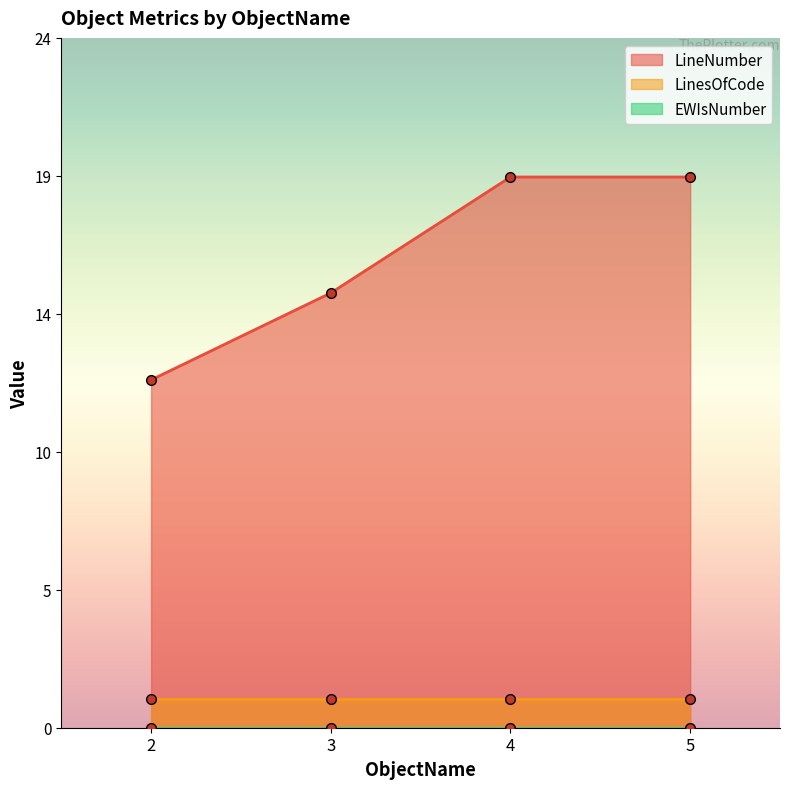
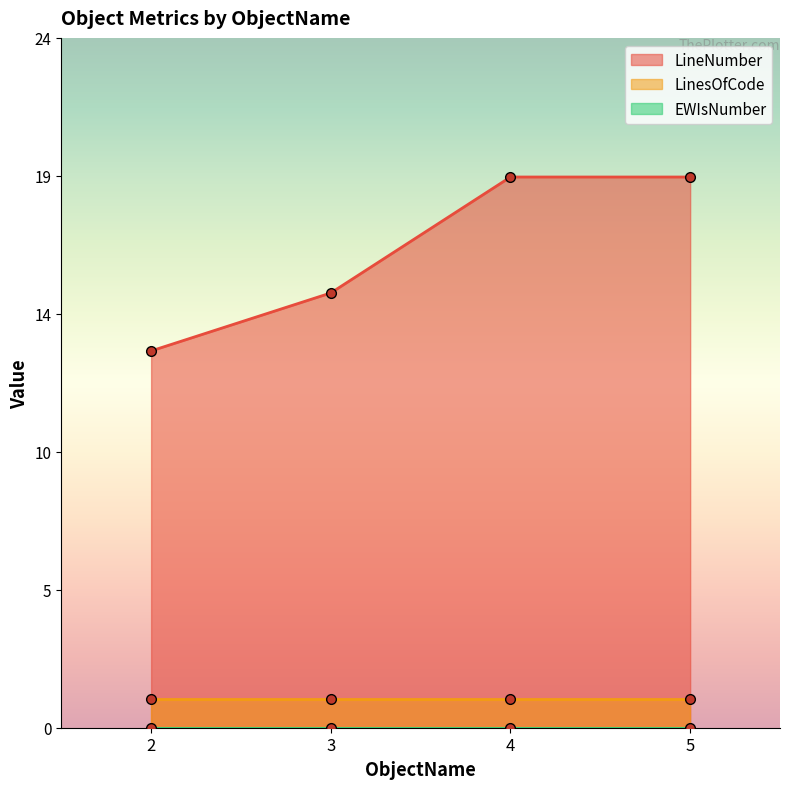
LineNumber, 2: 12 -> 13
